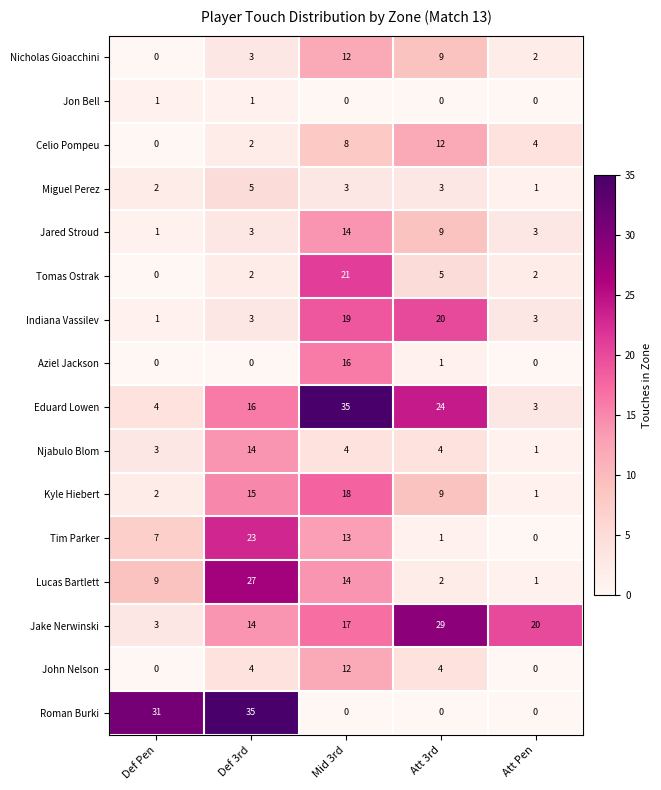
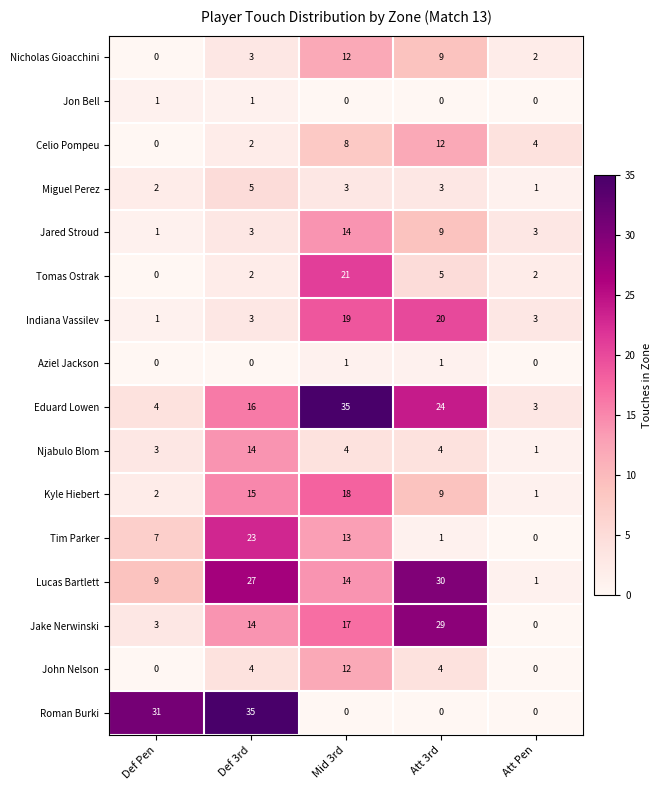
Aziel Jackson, Mid 3rd: 16 -> 1
Lucas Bartlett, Att 3rd: 2 -> 30
Jake Nerwinski, Att Pen: 20 -> 0
